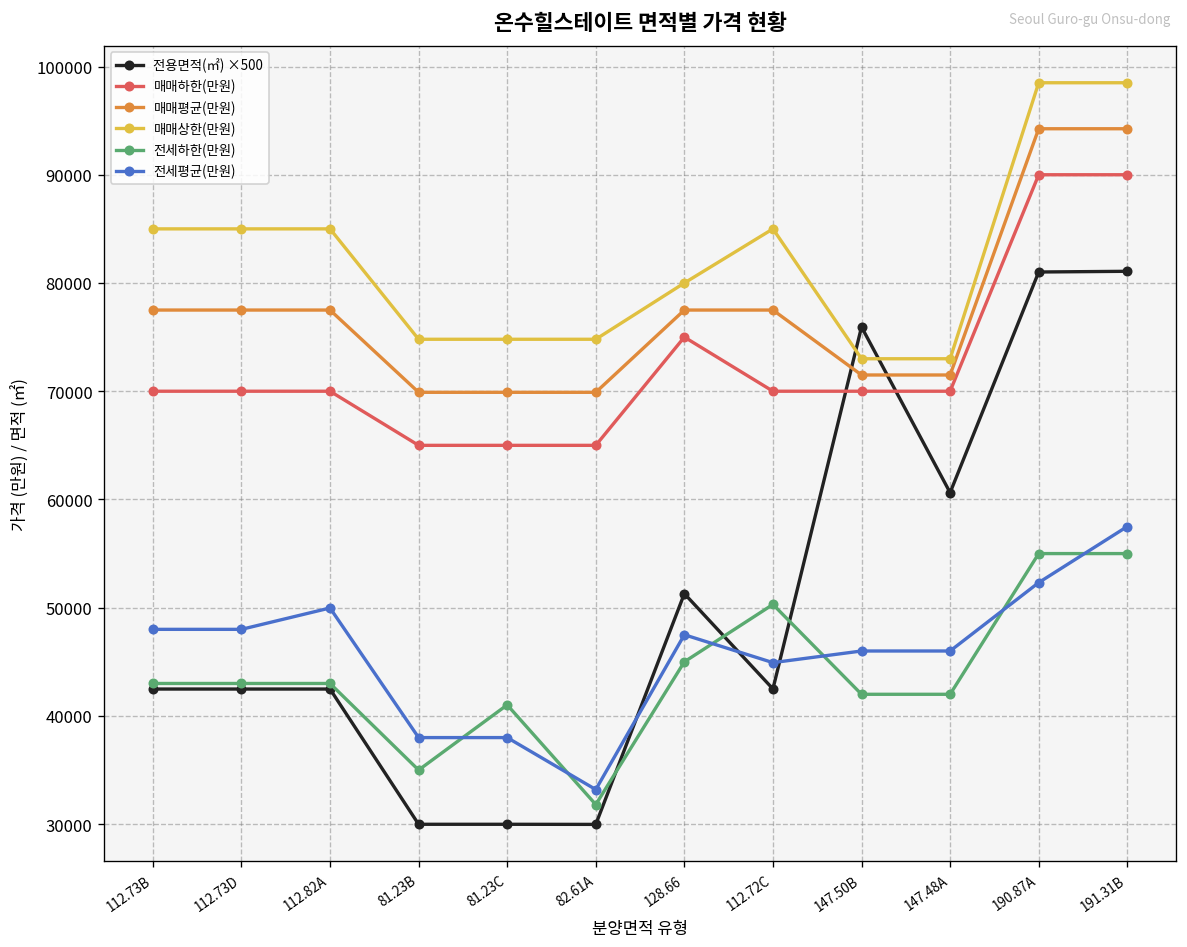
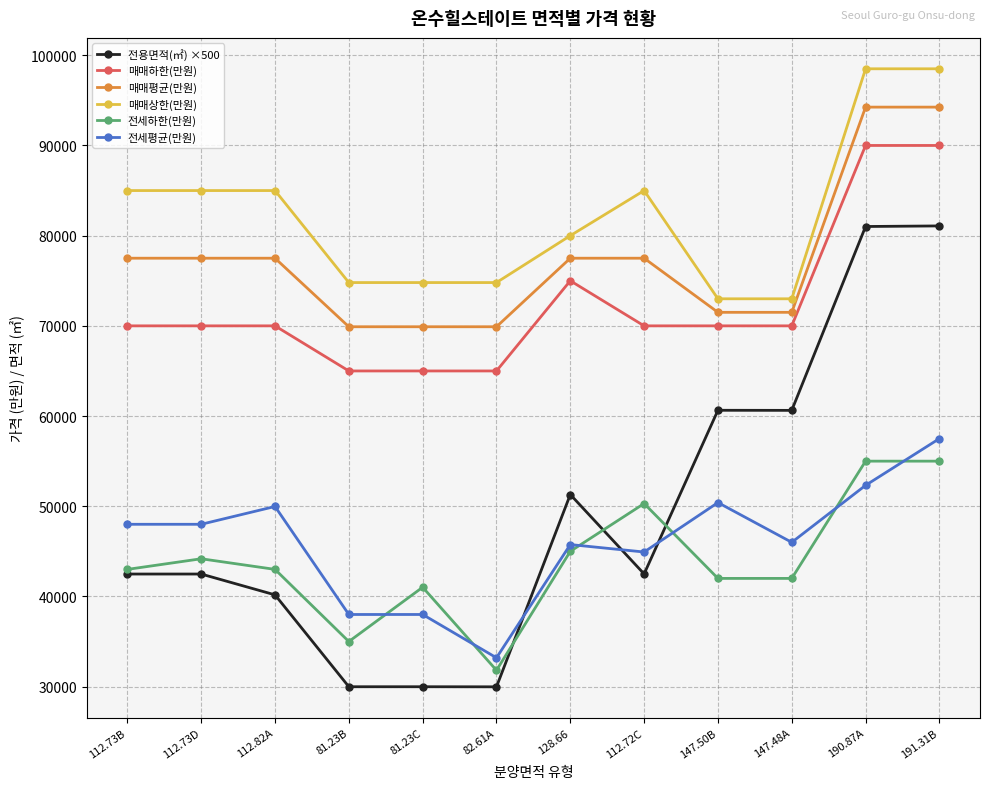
전세하한(만원), 112.73D: 43000 -> 44000
전용면적(㎡) ×500, 112.82A: 42000 -> 40000
전세평균(만원), 128.66: 48000 -> 46000
전용면적(㎡) ×500, 147.50B: 76000 -> 61000
전세평균(만원), 147.50B: 46000 -> 50000
